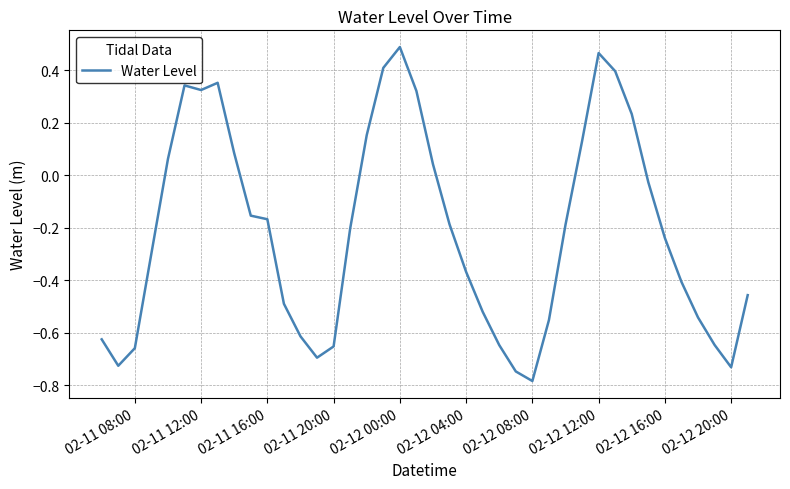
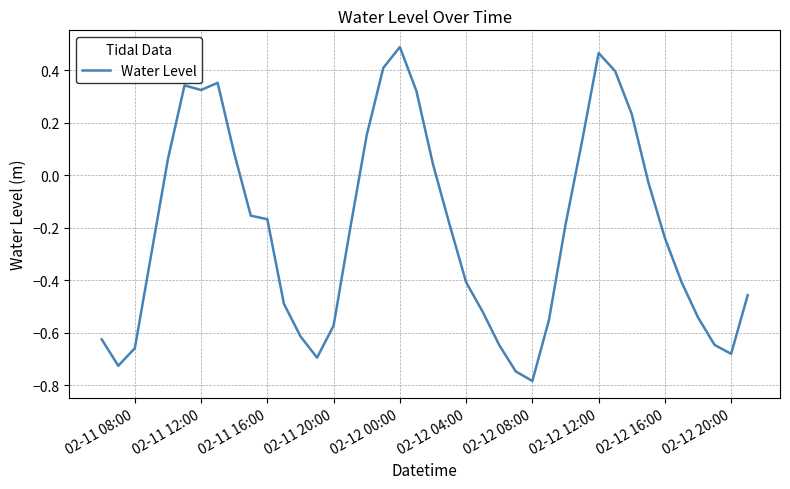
02-11 20:00: -0.65 -> -0.57
02-12 04:00: -0.37 -> -0.41
02-12 20:00: -0.73 -> -0.68
